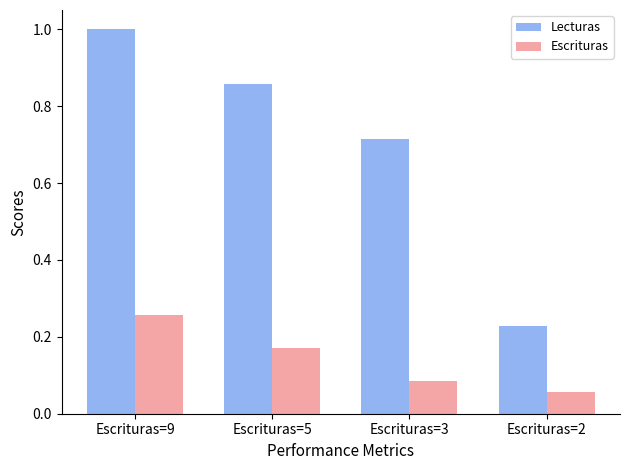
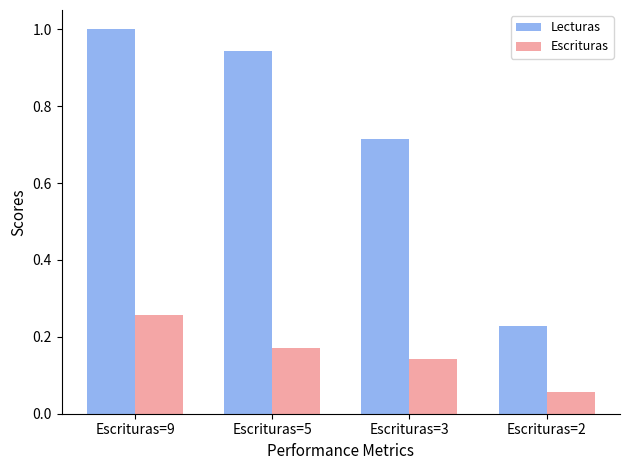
Lecturas, Escrituras=5: 0.86 -> 0.94
Escrituras, Escrituras=3: 0.09 -> 0.14
